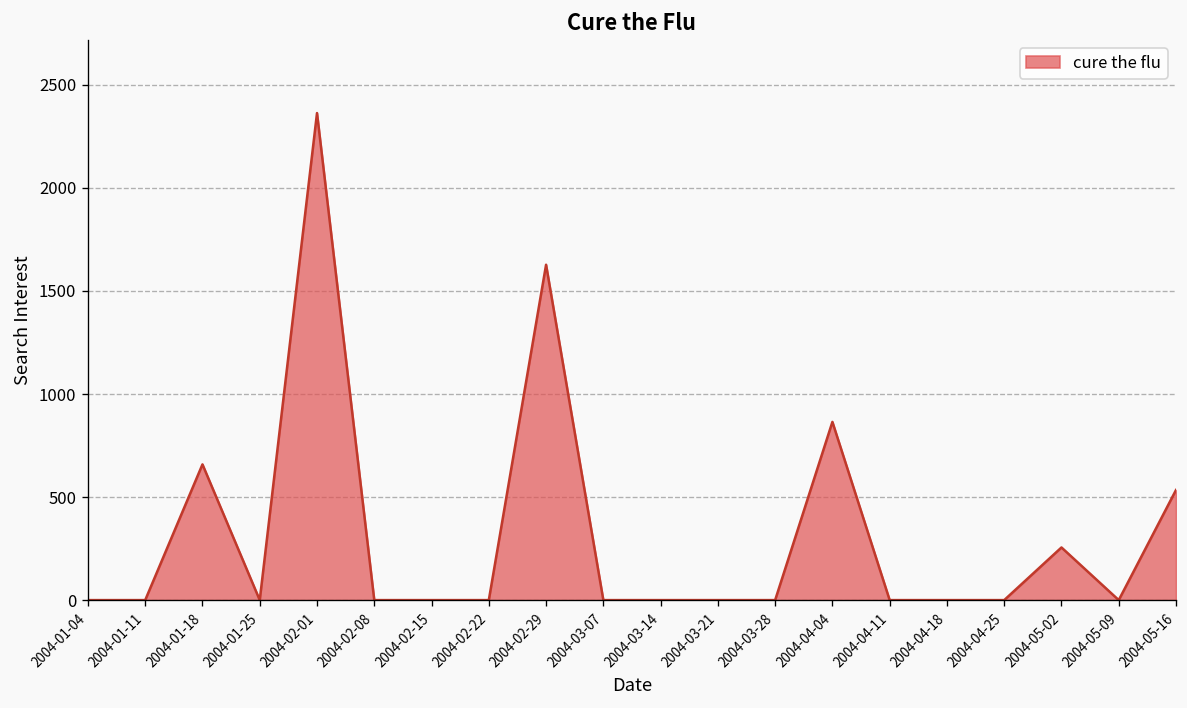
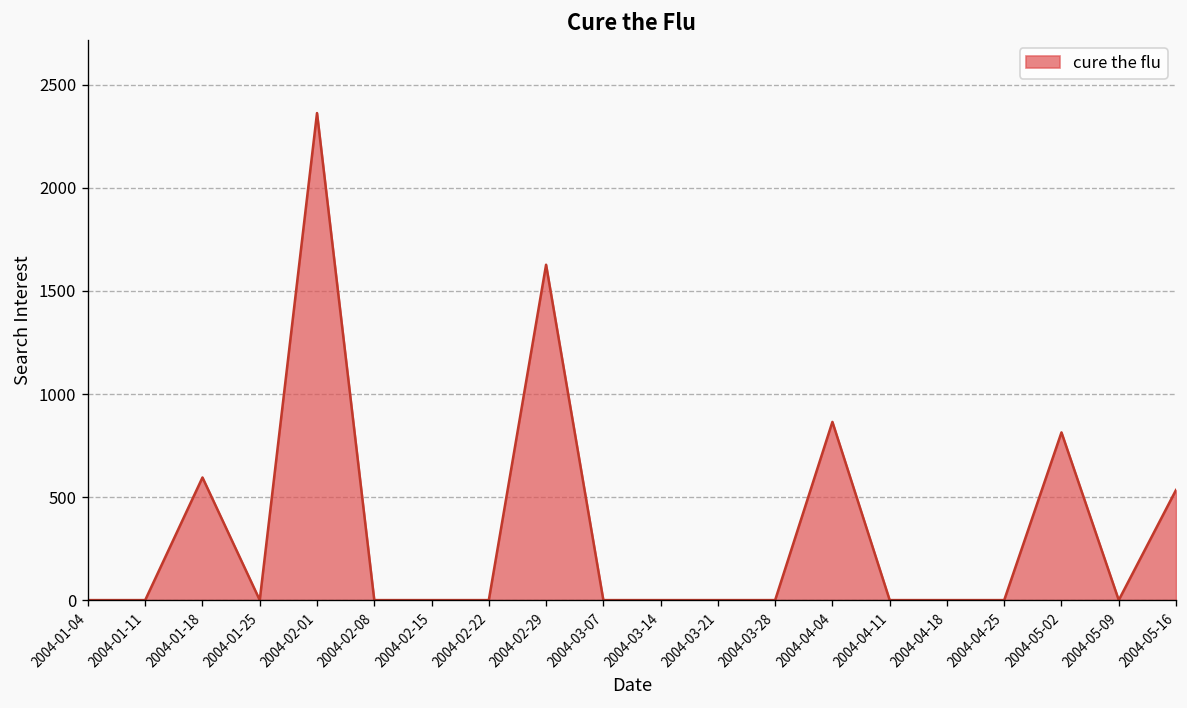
2004-01-18: 660 -> 600
2004-05-02: 260 -> 810
